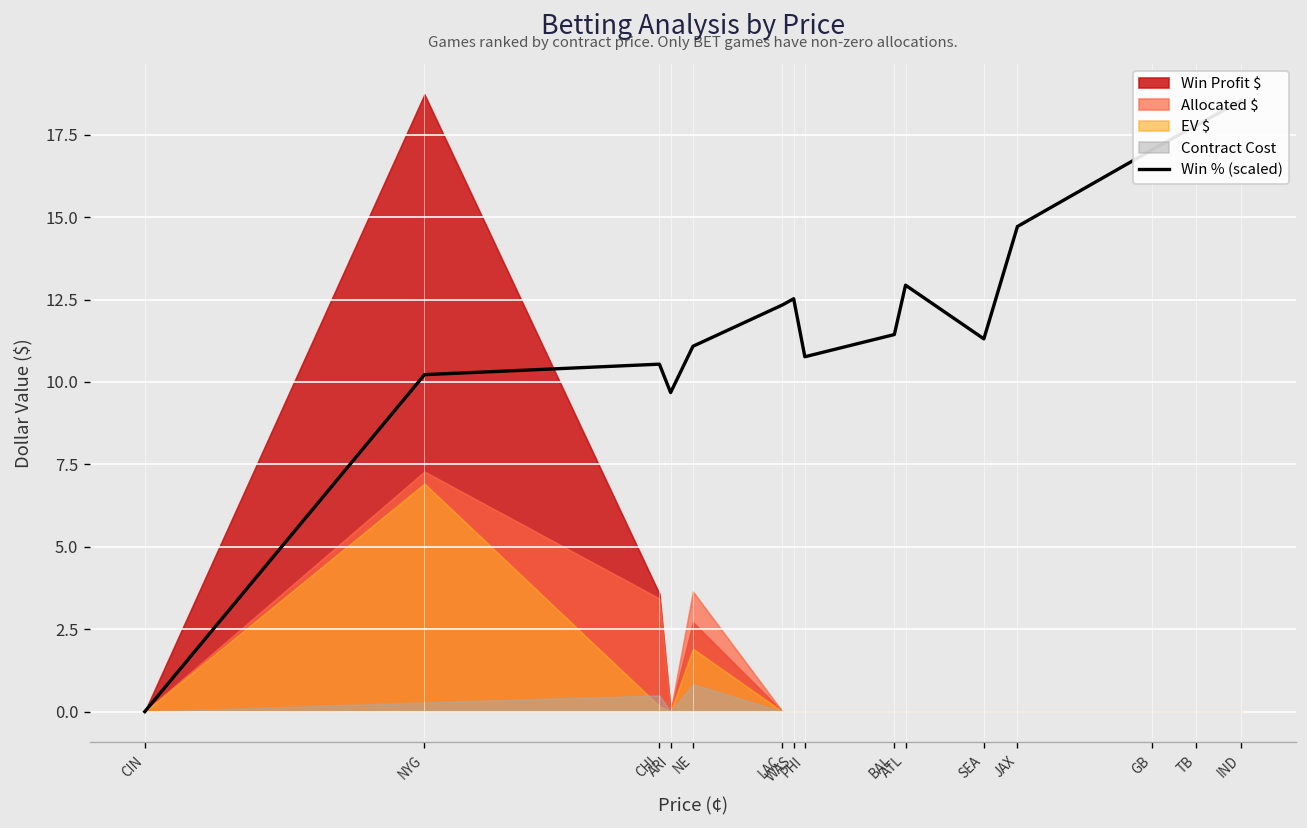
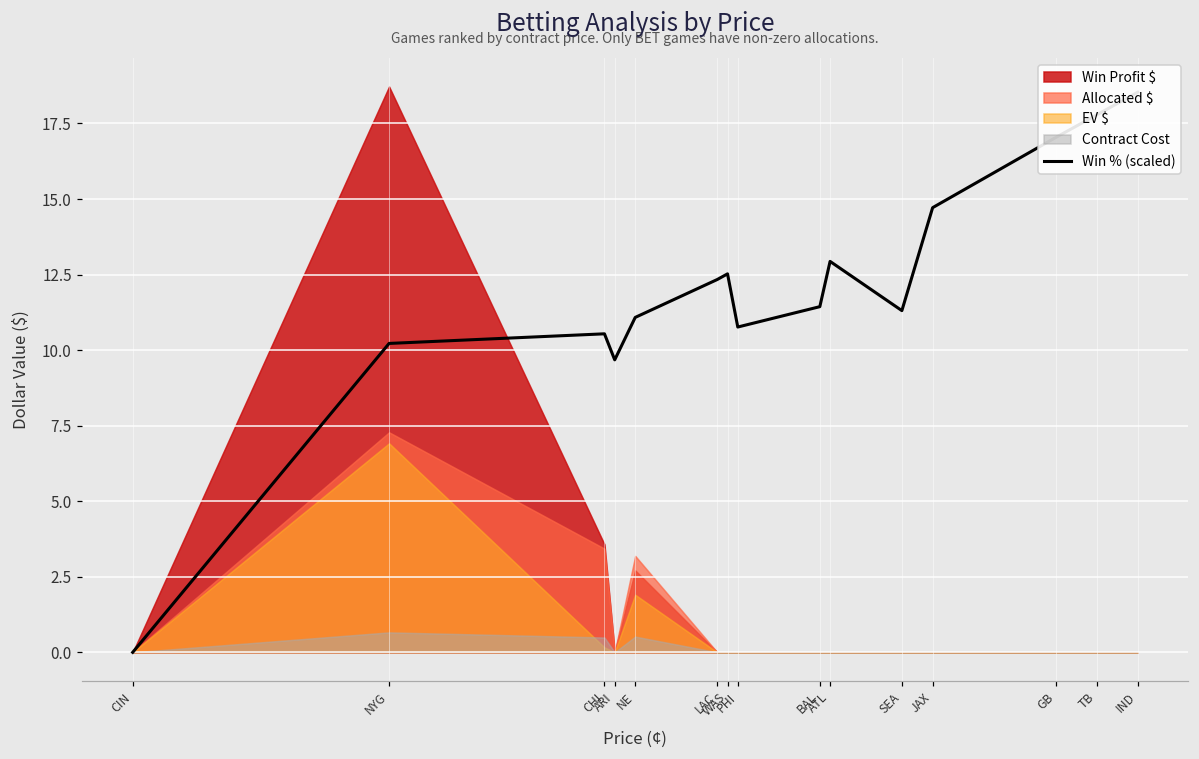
Contract Cost, NYG: 0.3 -> 0.7
Allocated $, NE: 3.6 -> 3.2
Contract Cost, NE: 0.8 -> 0.5
